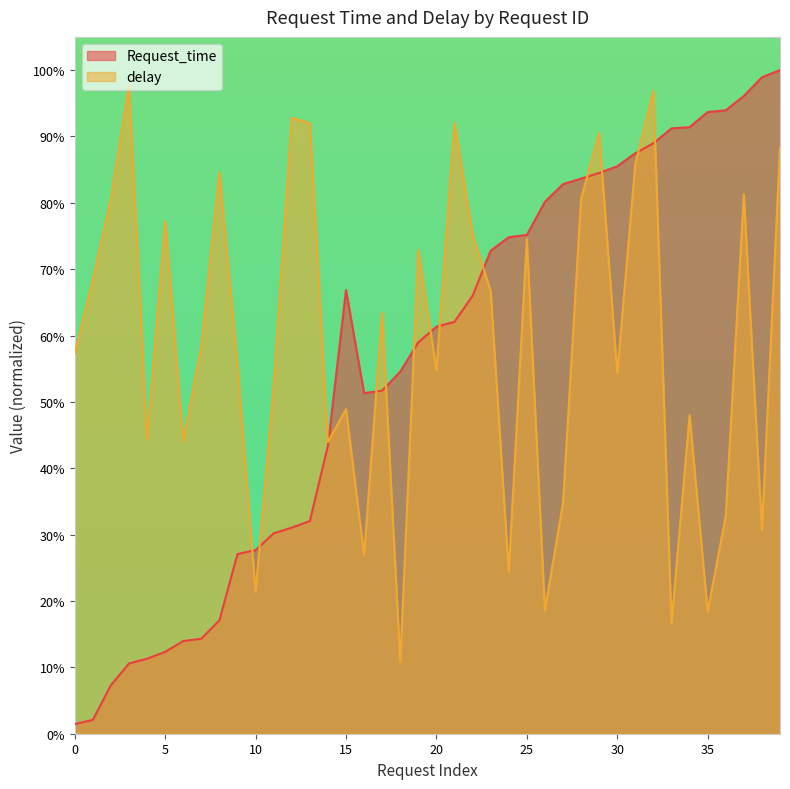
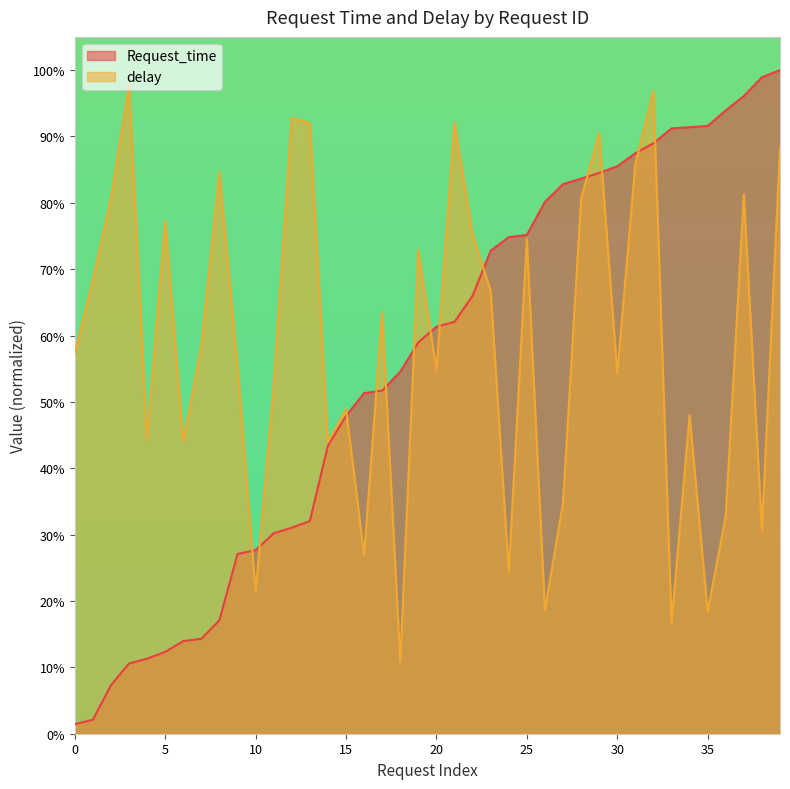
Request_time, 15: 67% -> 48%
Request_time, 35: 94% -> 92%
